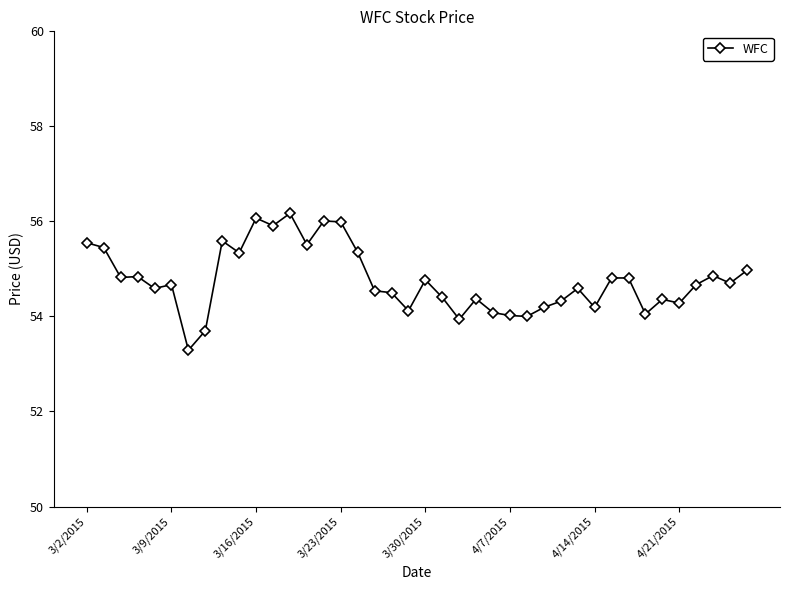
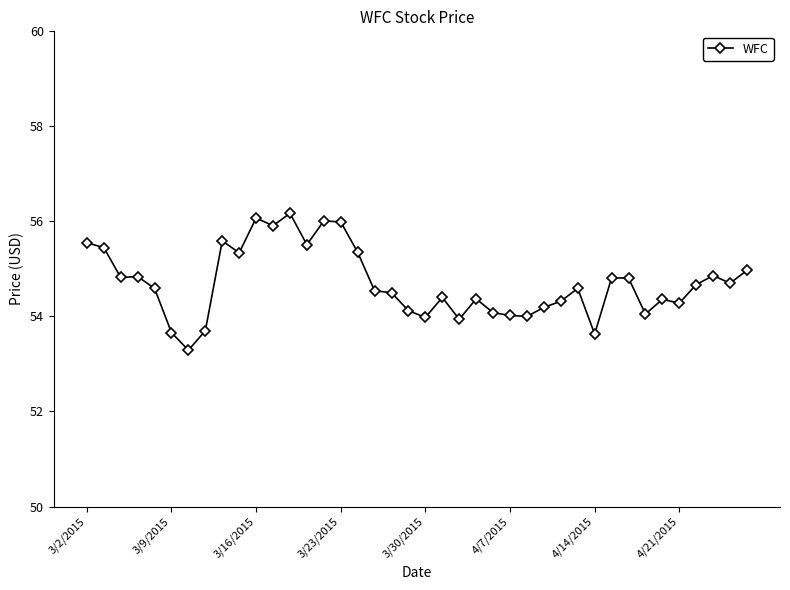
3/9/2015: 54.7 -> 53.7
3/30/2015: 54.8 -> 54.0
4/14/2015: 54.2 -> 53.6
